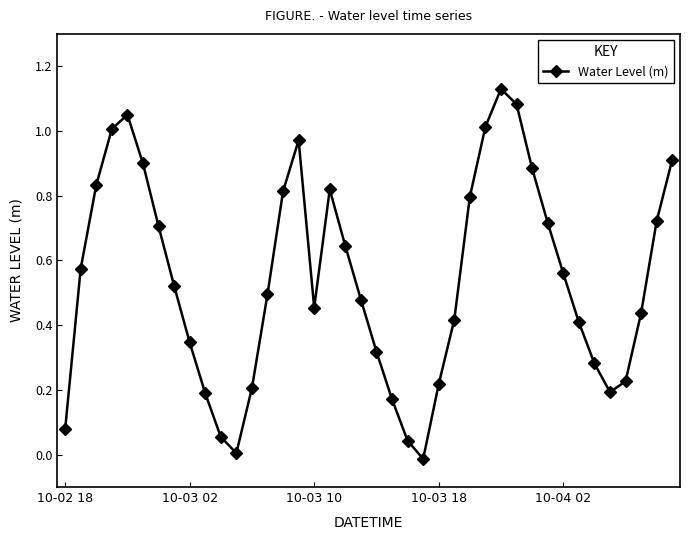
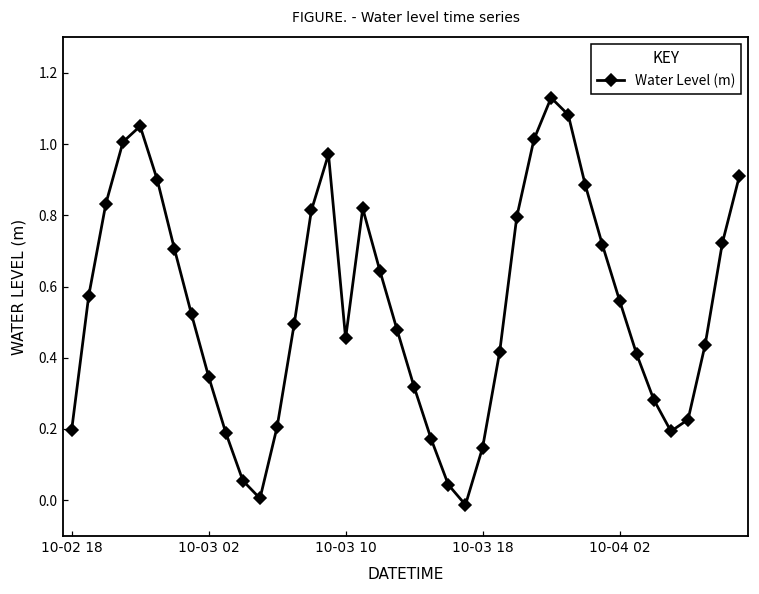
10-02 18: 0.08 -> 0.20
10-03 18: 0.22 -> 0.15
